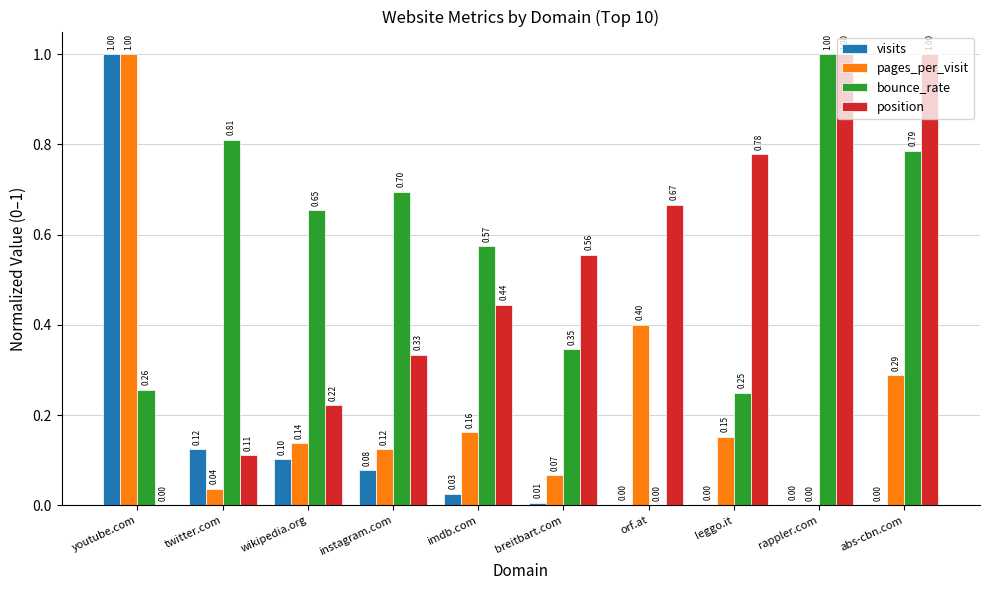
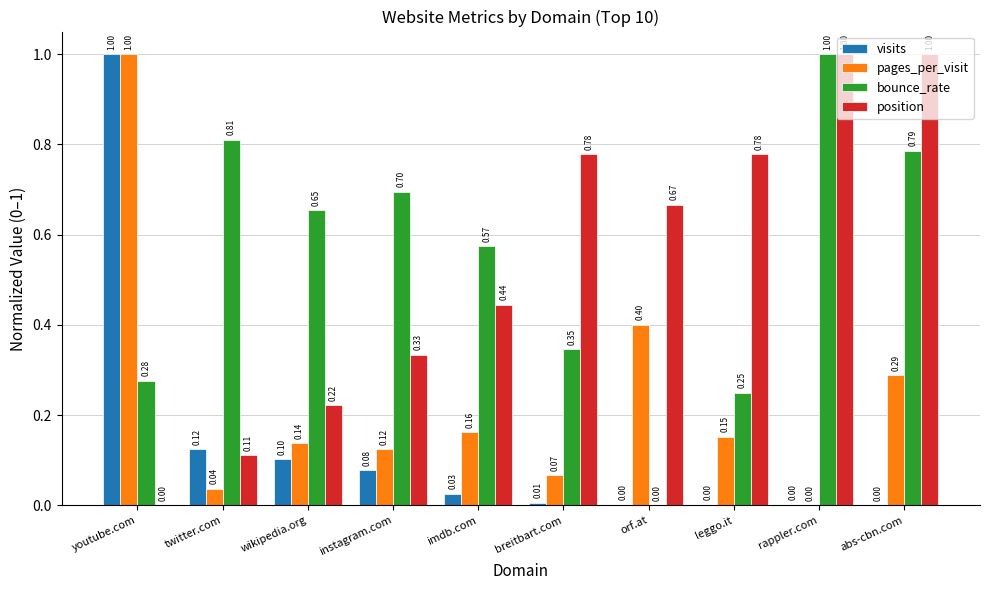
bounce_rate, youtube.com: 0.26 -> 0.28
position, breitbart.com: 0.56 -> 0.78
